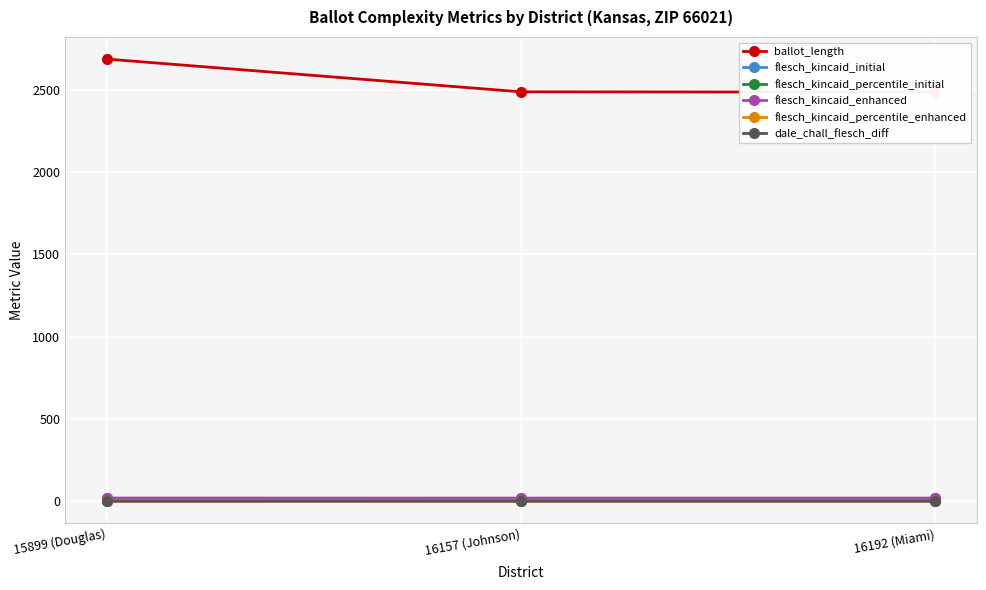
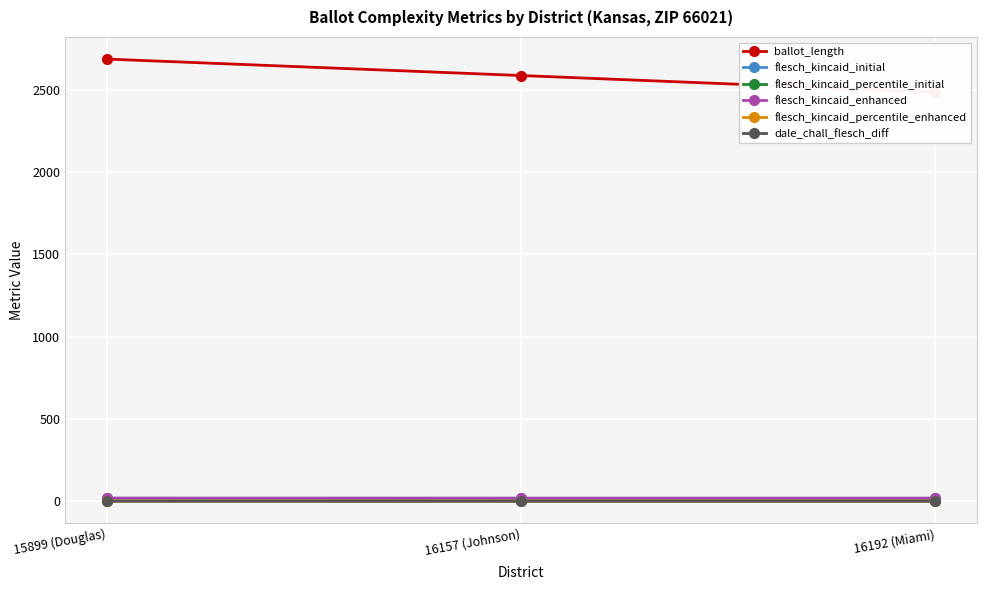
ballot_length, 16157 (Johnson): 2490 -> 2590
